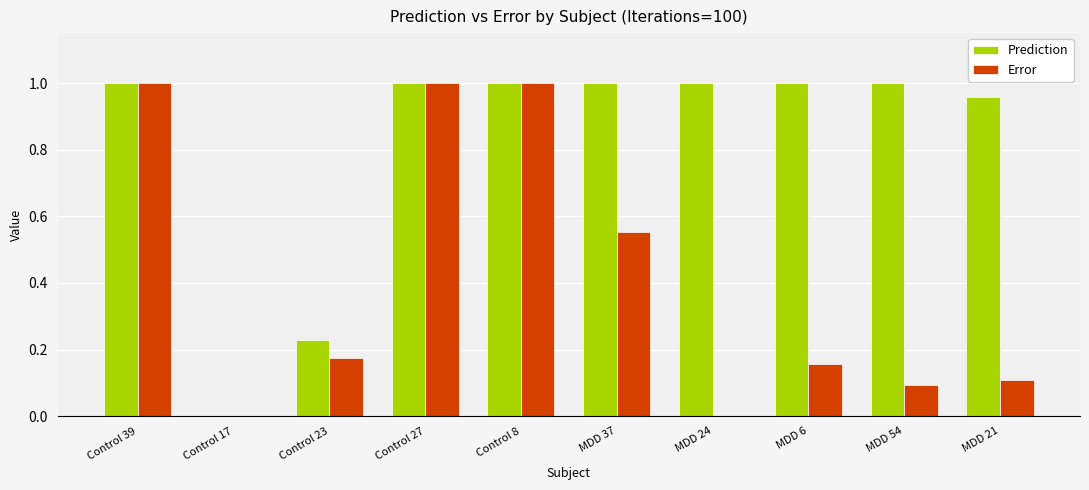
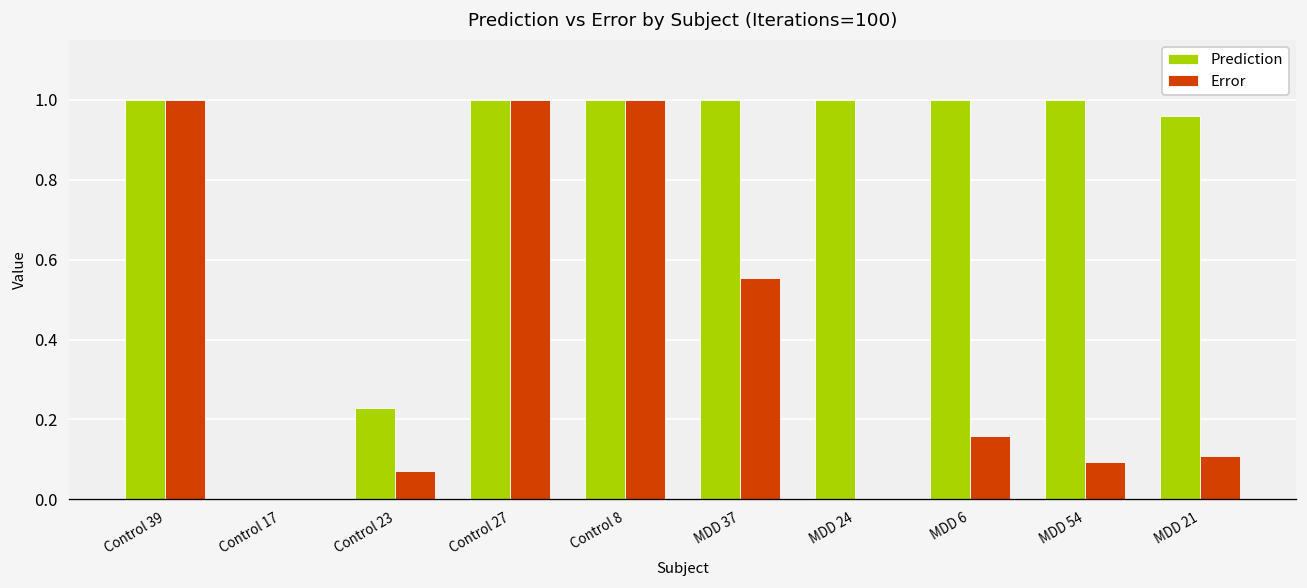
Error, Control 23: 0.18 -> 0.07
